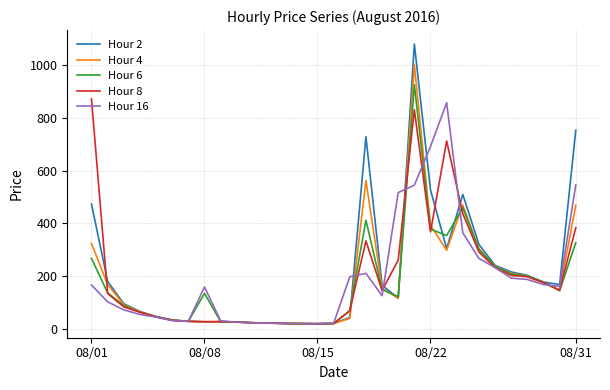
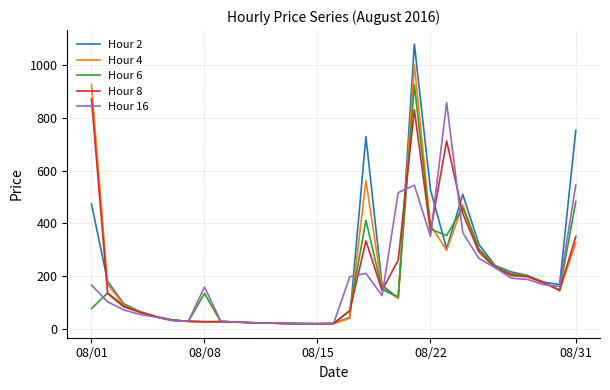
Hour 4, 08/01: 320 -> 930
Hour 6, 08/01: 270 -> 80
Hour 16, 08/22: 690 -> 350
Hour 4, 08/31: 470 -> 330
Hour 6, 08/31: 330 -> 480
Hour 8, 08/31: 380 -> 350
